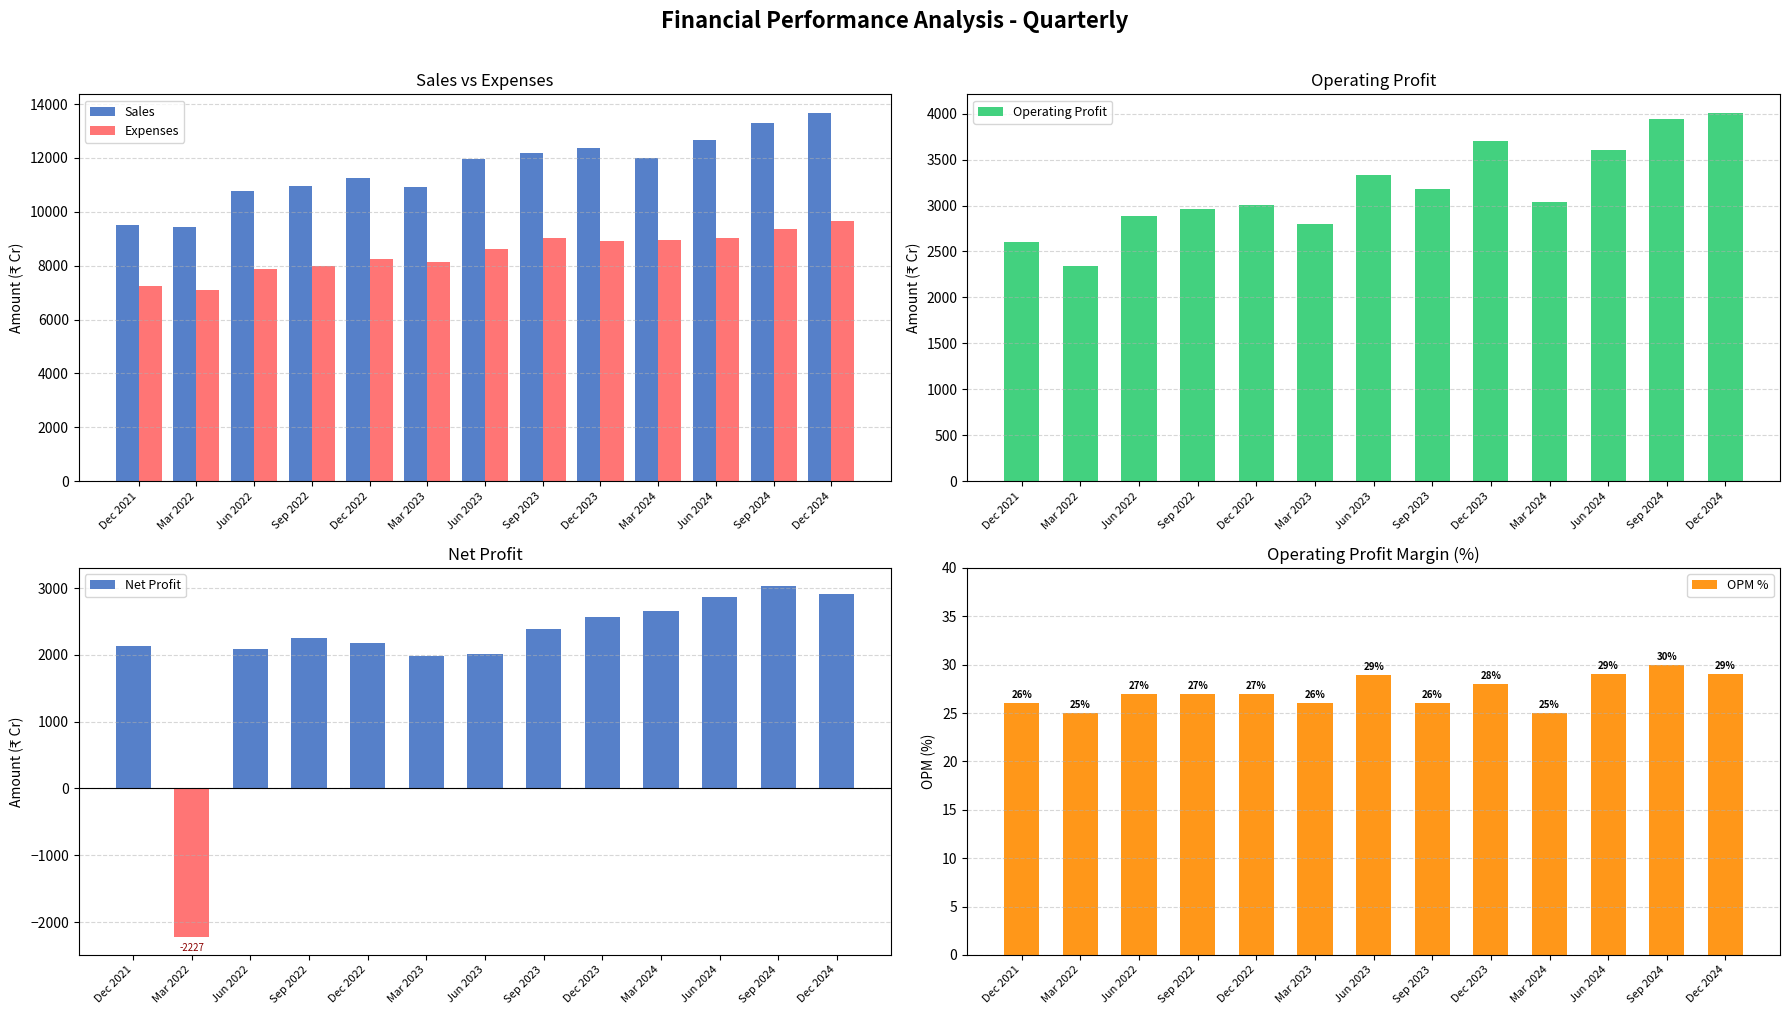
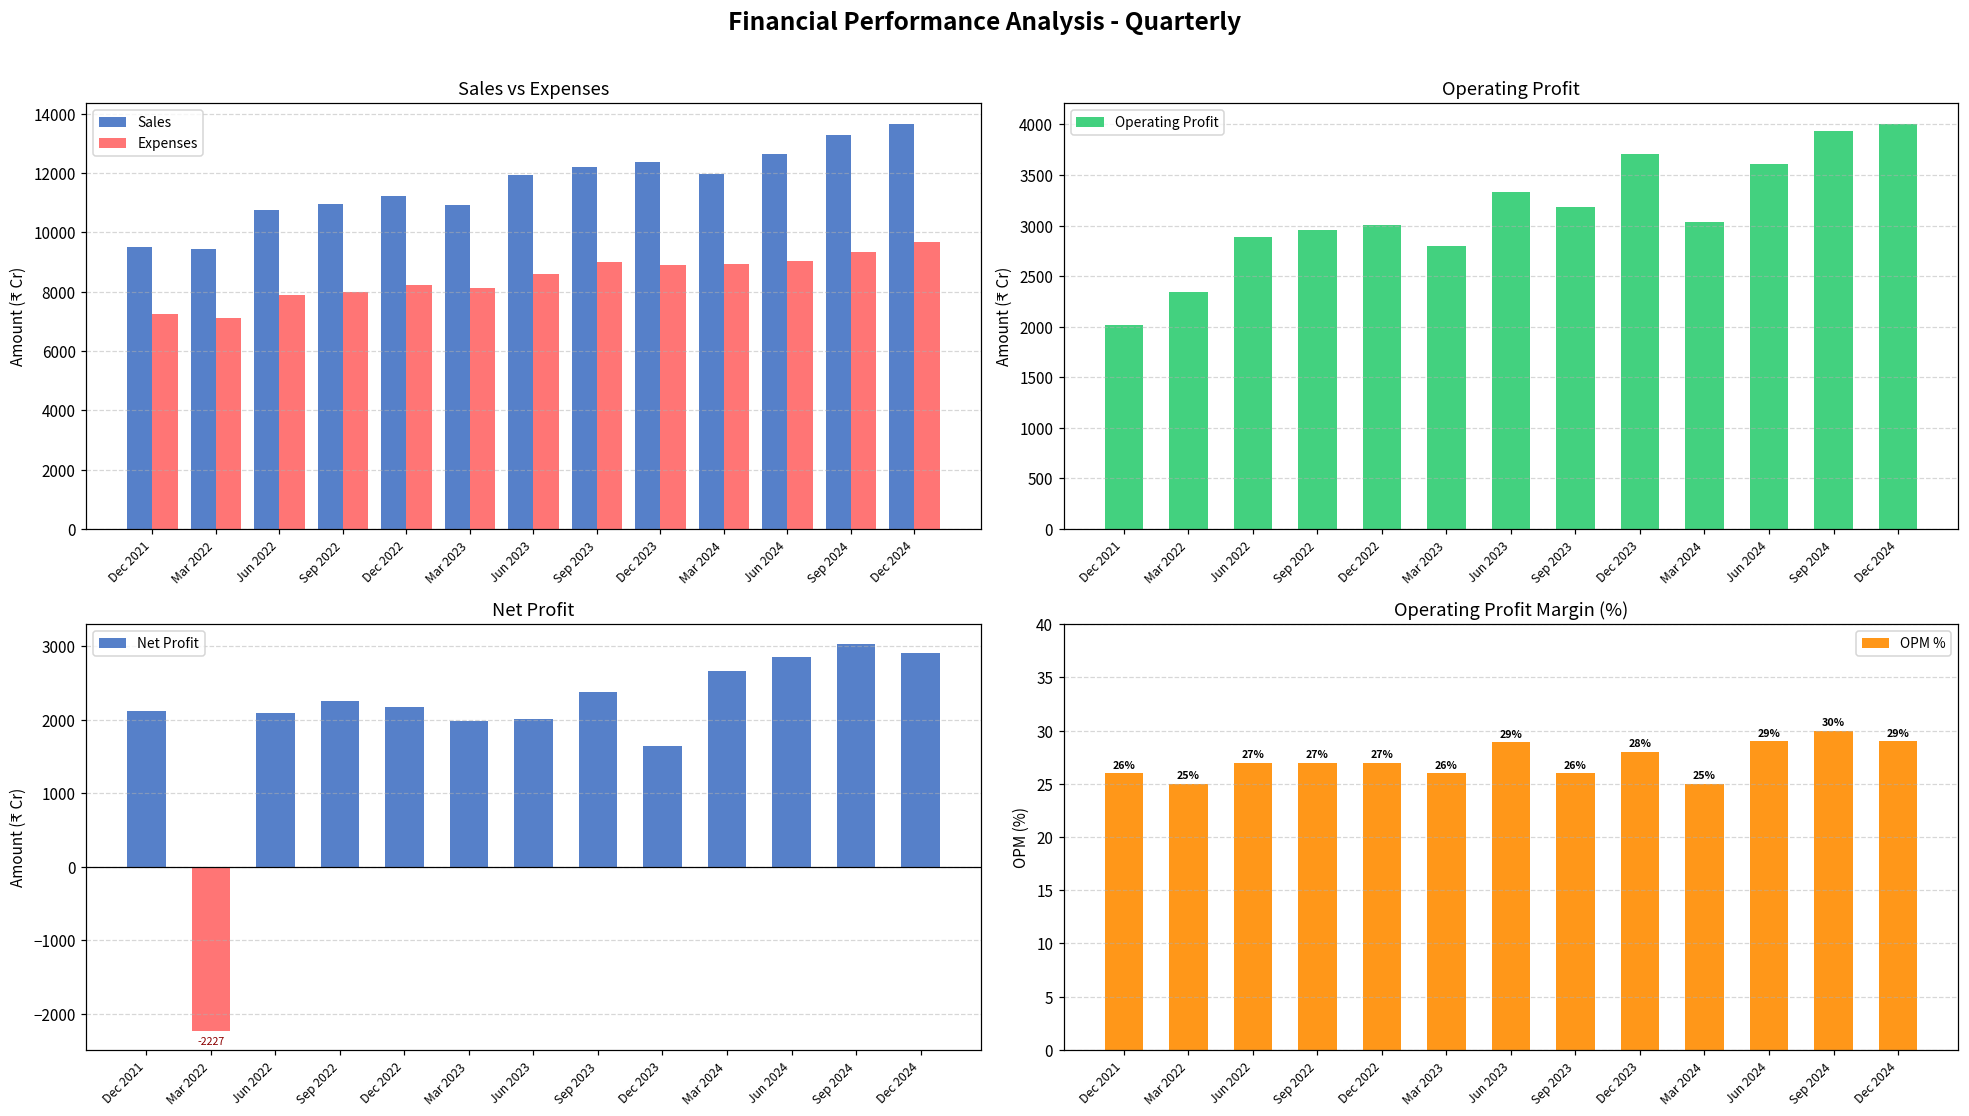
Operating Profit, Dec 2021: 2600 -> 2000
Net Profit, Dec 2023: 2600 -> 1600
